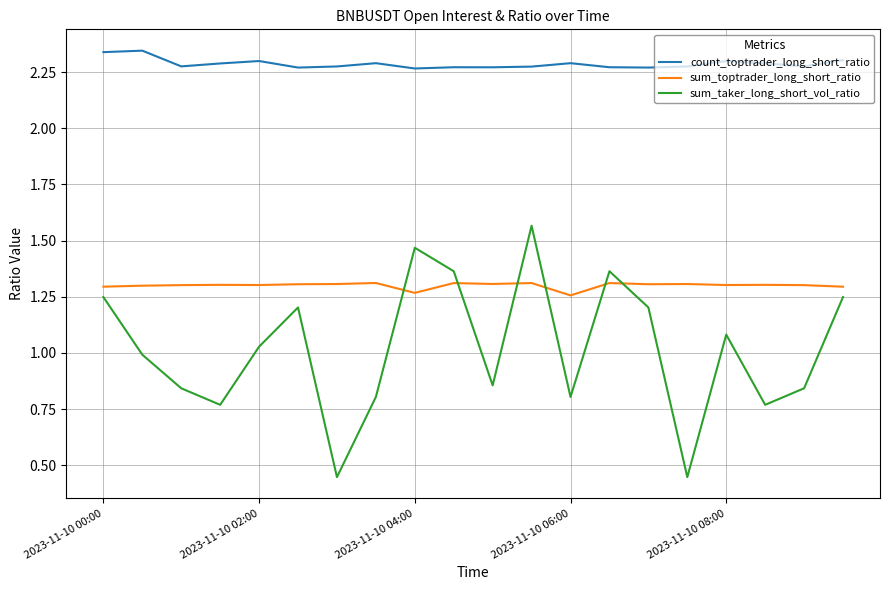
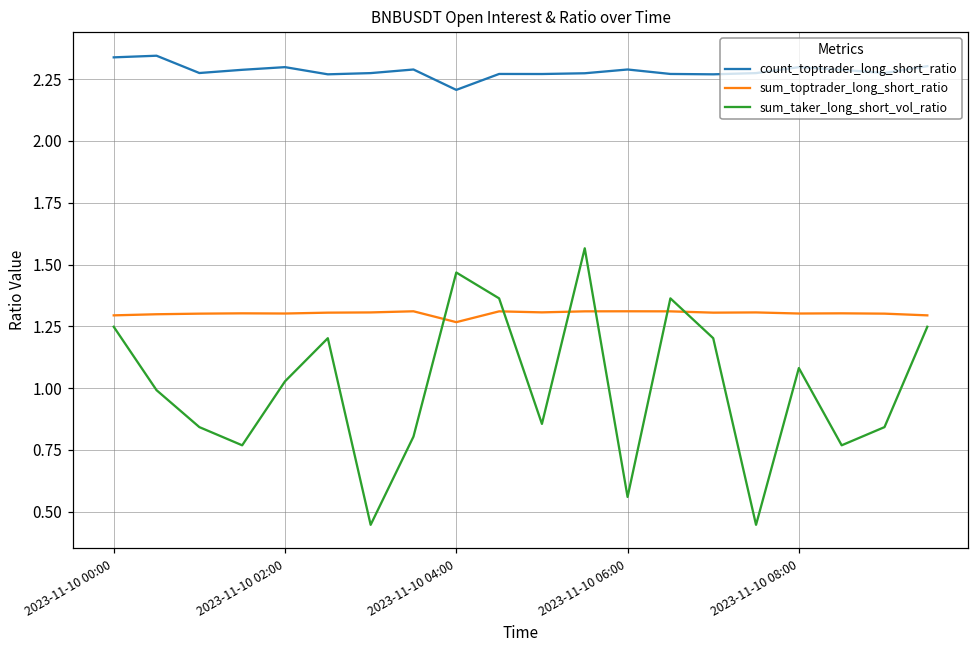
count_toptrader_long_short_ratio, 2023-11-10 04:00: 2.27 -> 2.21
sum_toptrader_long_short_ratio, 2023-11-10 06:00: 1.26 -> 1.31
sum_taker_long_short_vol_ratio, 2023-11-10 06:00: 0.80 -> 0.56
